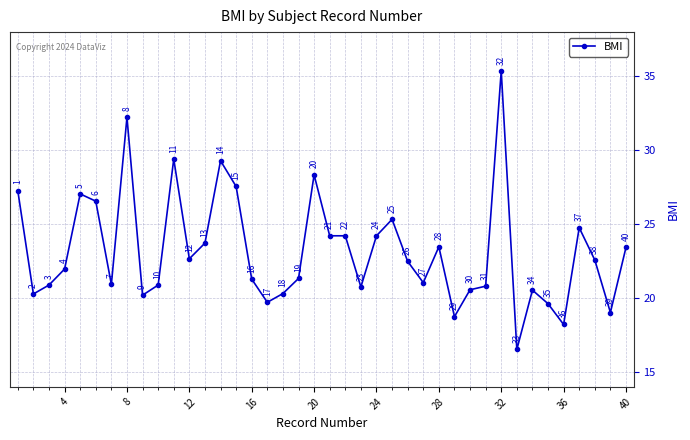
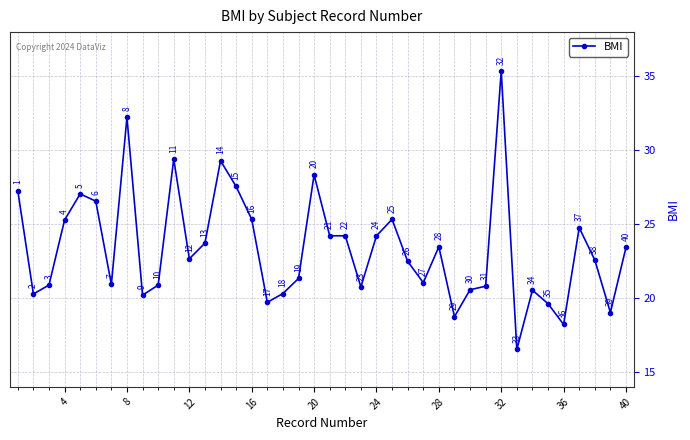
4: 22.0 -> 25.3
16: 21.3 -> 25.3
